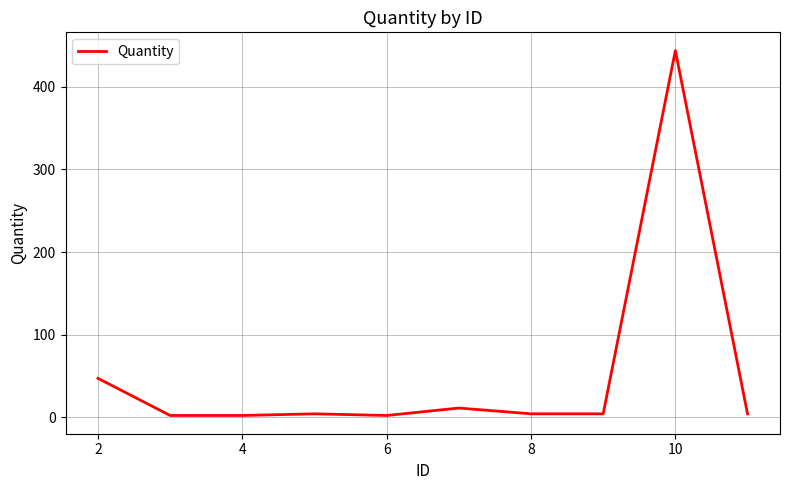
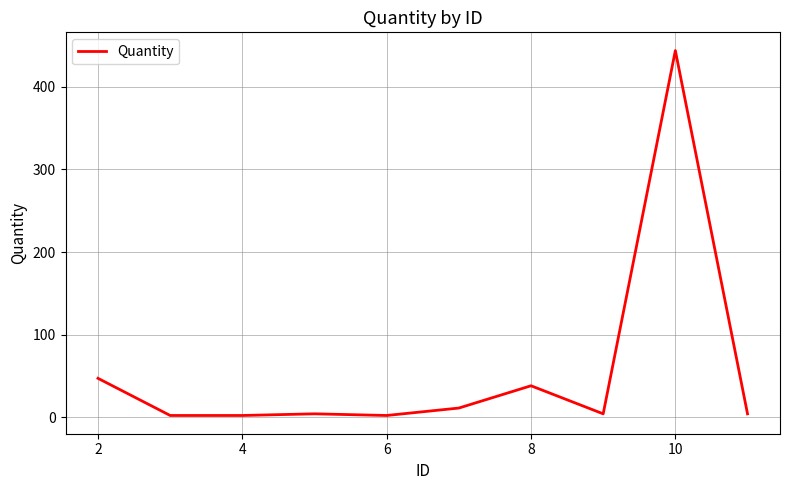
8: 0 -> 40
